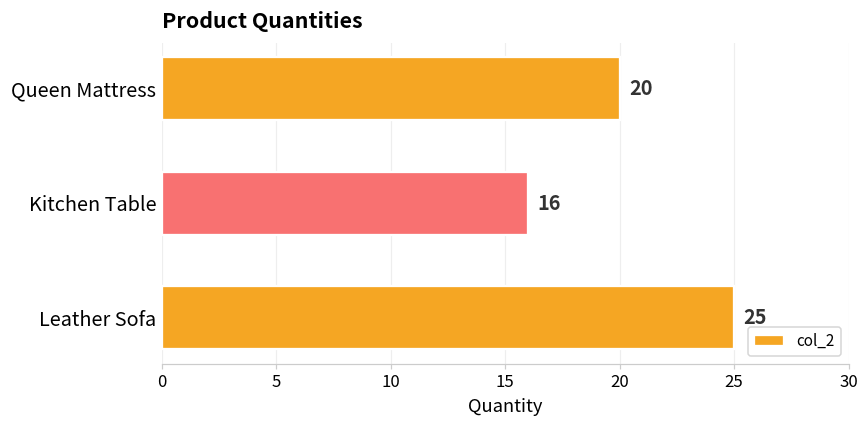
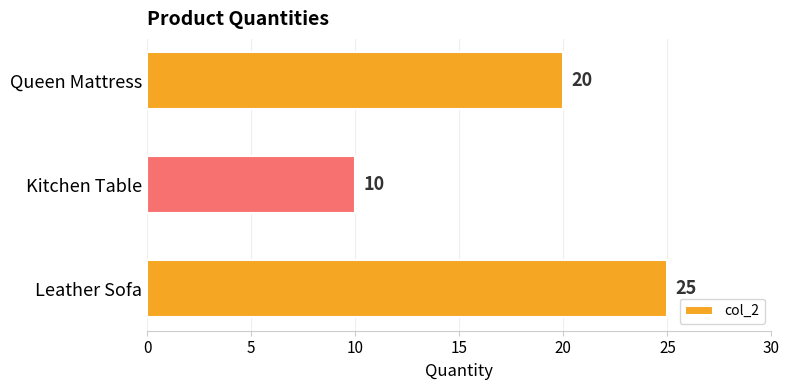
Kitchen Table: 16 -> 10
